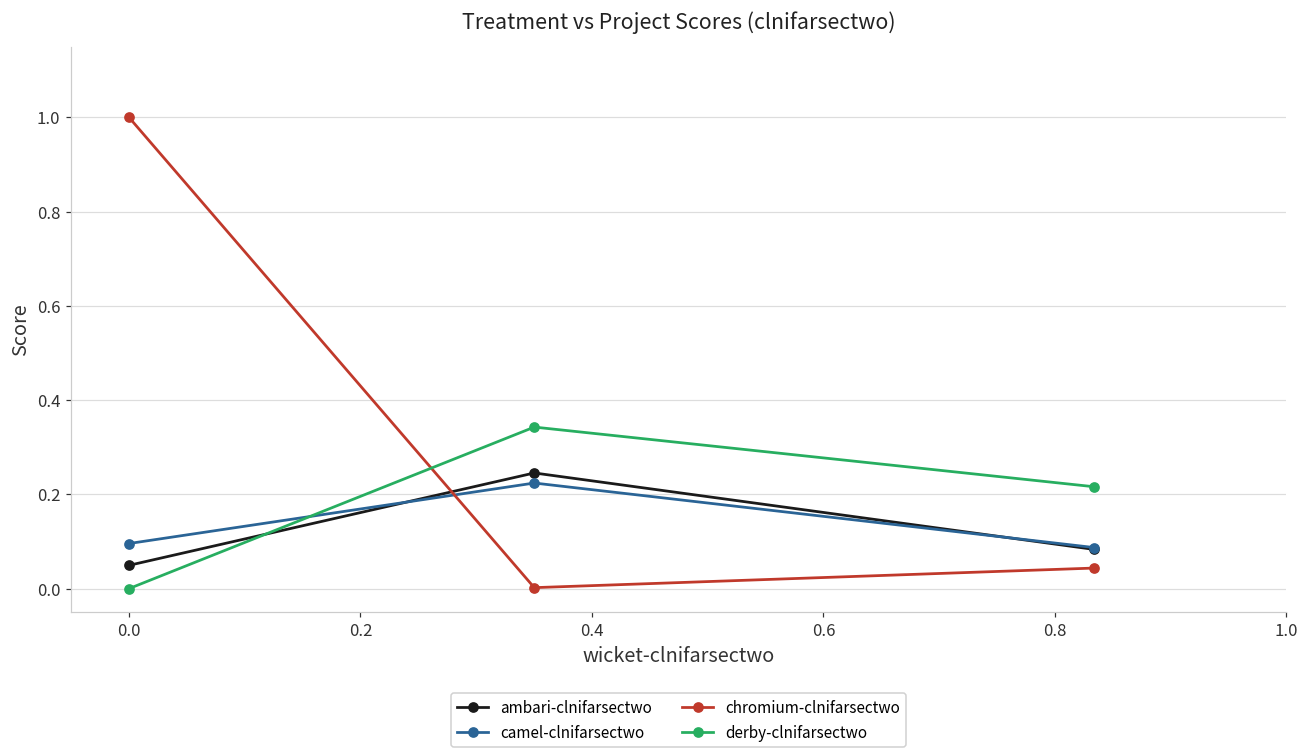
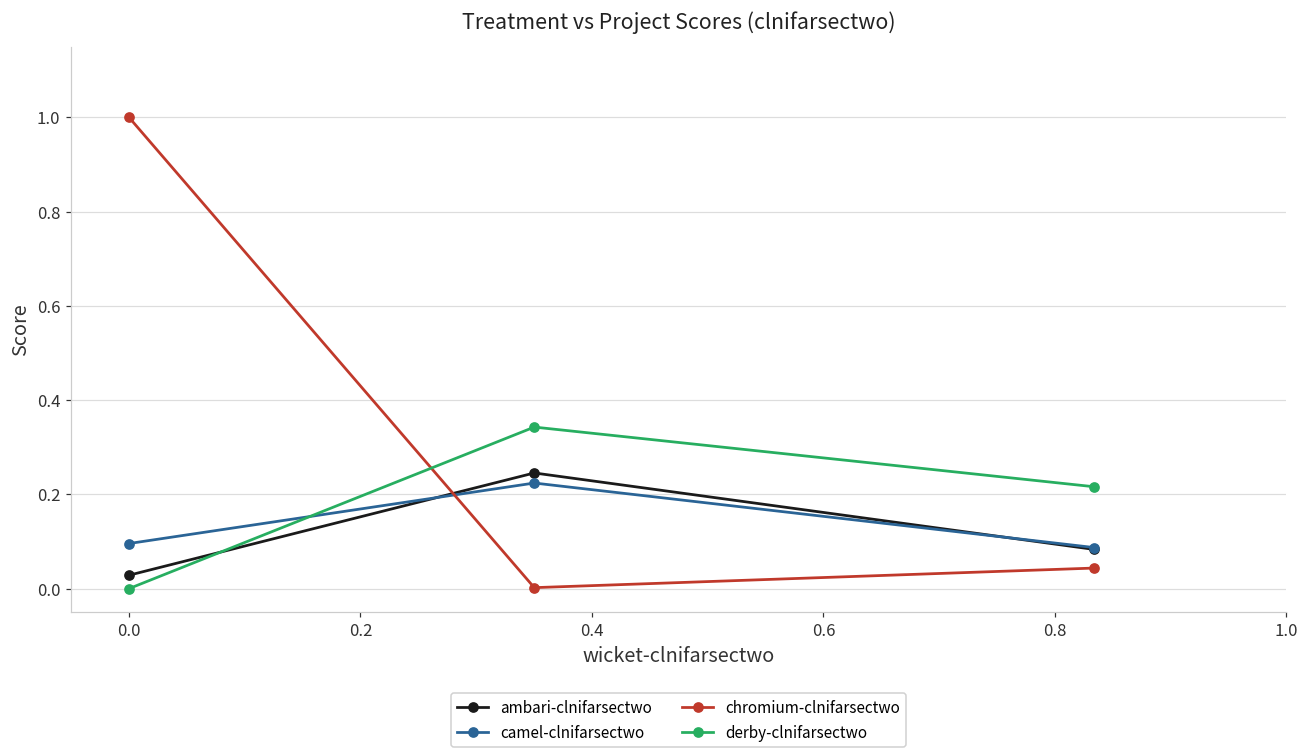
ambari-clnifarsectwo, 0.0: 0.05 -> 0.03
